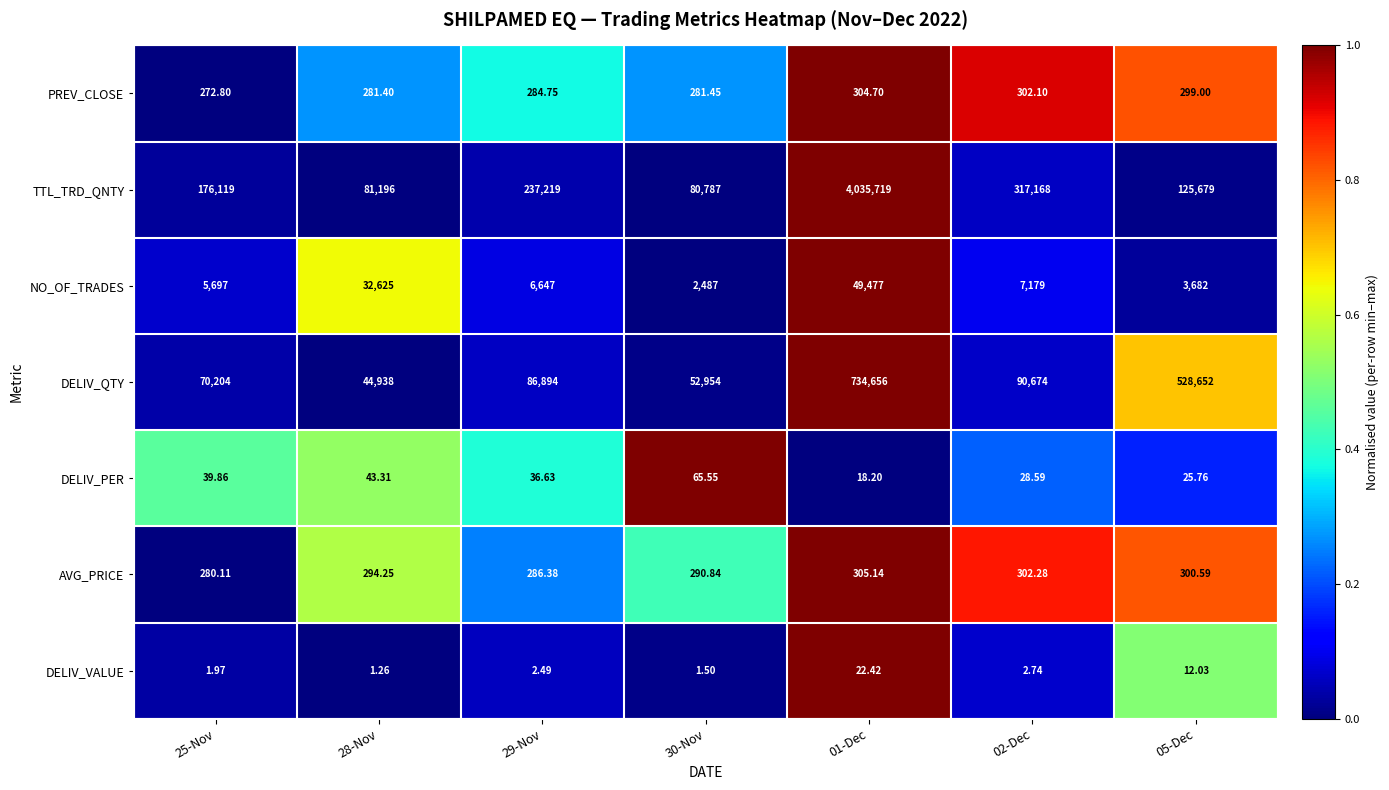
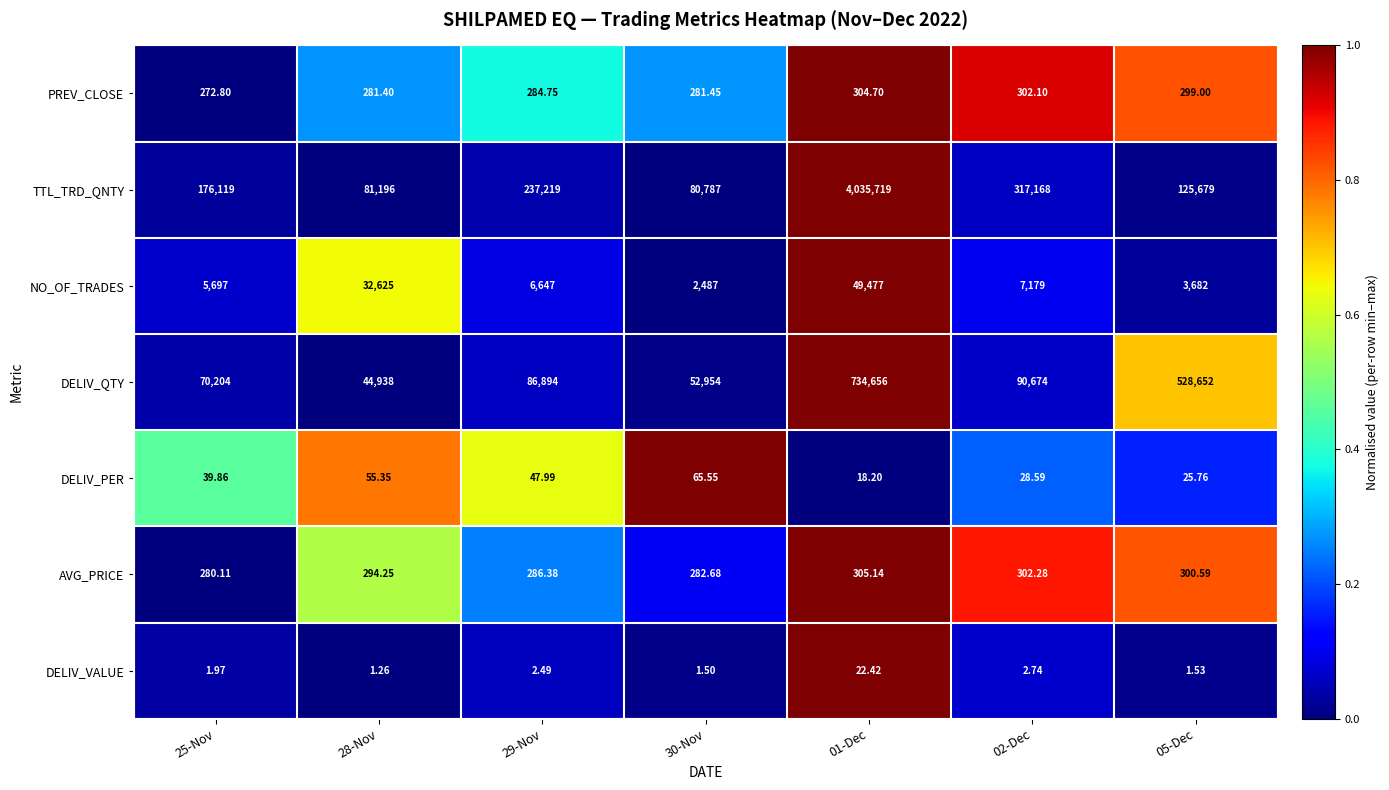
DELIV_PER, 28-Nov: 43.31 -> 55.35
DELIV_PER, 29-Nov: 36.63 -> 47.99
AVG_PRICE, 30-Nov: 290.84 -> 282.68
DELIV_VALUE, 05-Dec: 12.03 -> 1.53
